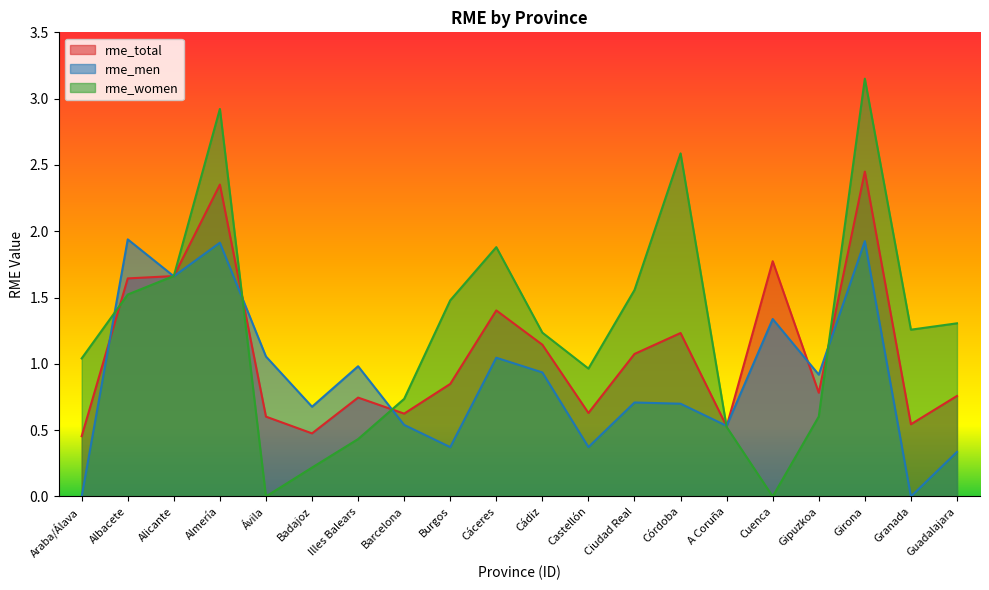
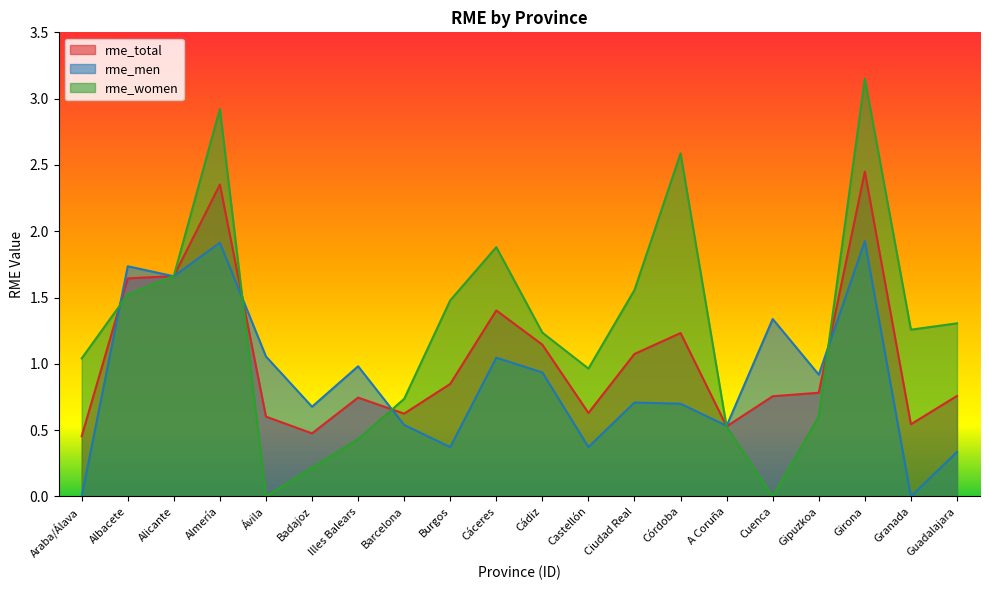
rme_men, Albacete: 1.94 -> 1.74
rme_total, Cuenca: 1.77 -> 0.76
